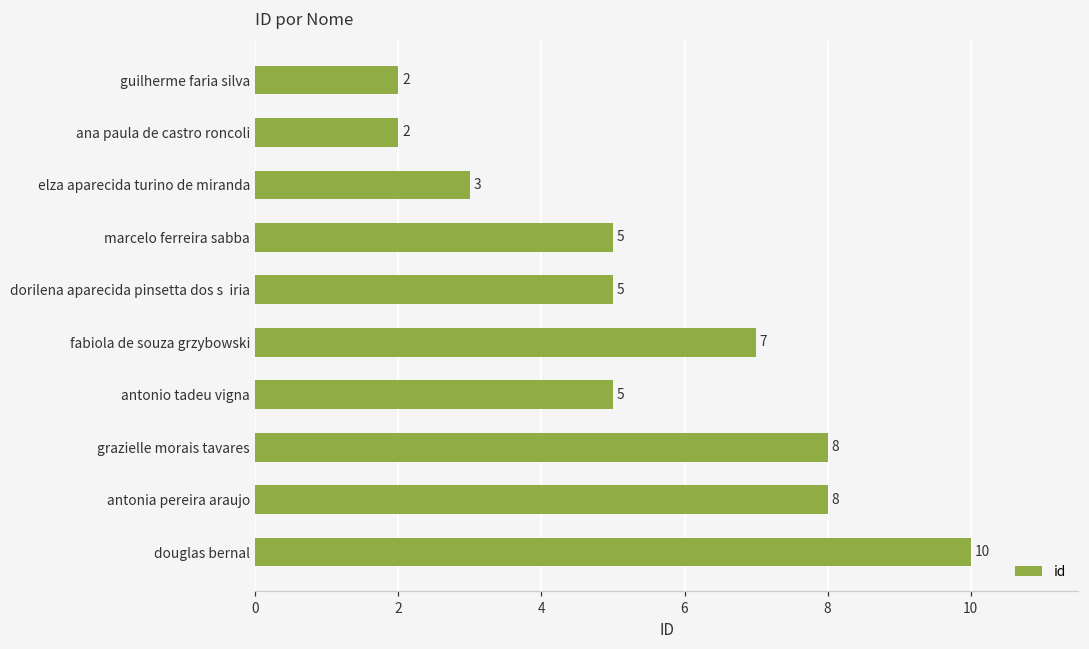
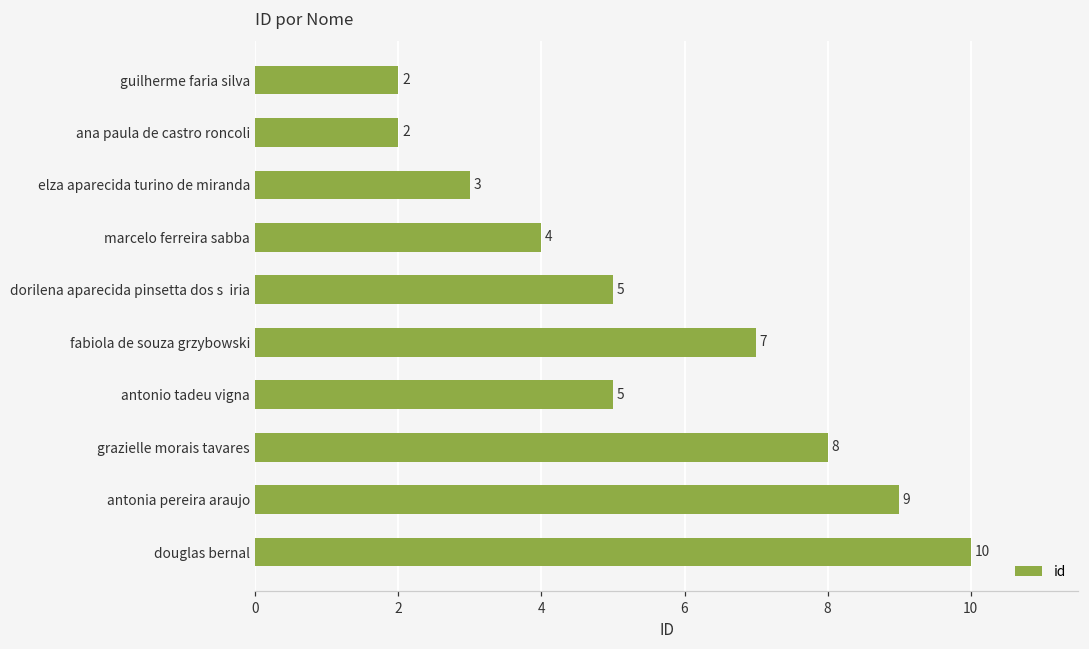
marcelo ferreira sabba: 5 -> 4
antonia pereira araujo: 8 -> 9
